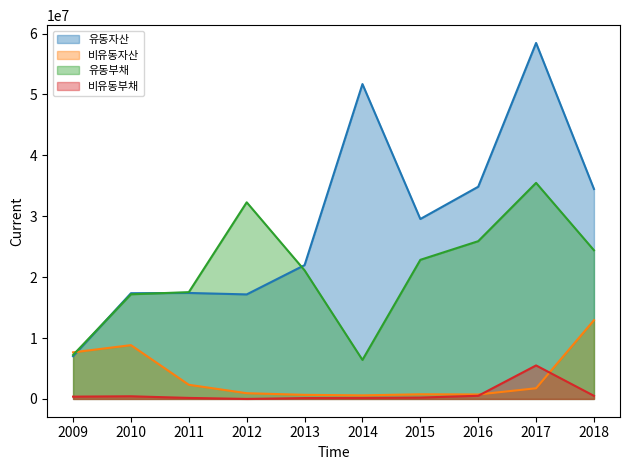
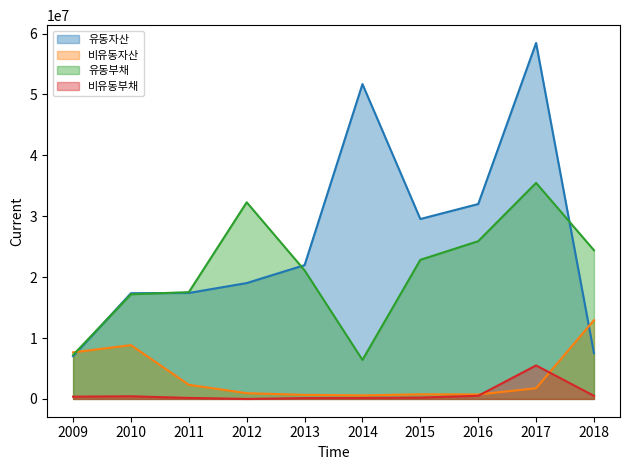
유동자산, 2012: 17000000 -> 19000000
유동자산, 2016: 35000000 -> 32000000
유동자산, 2018: 34000000 -> 8000000
